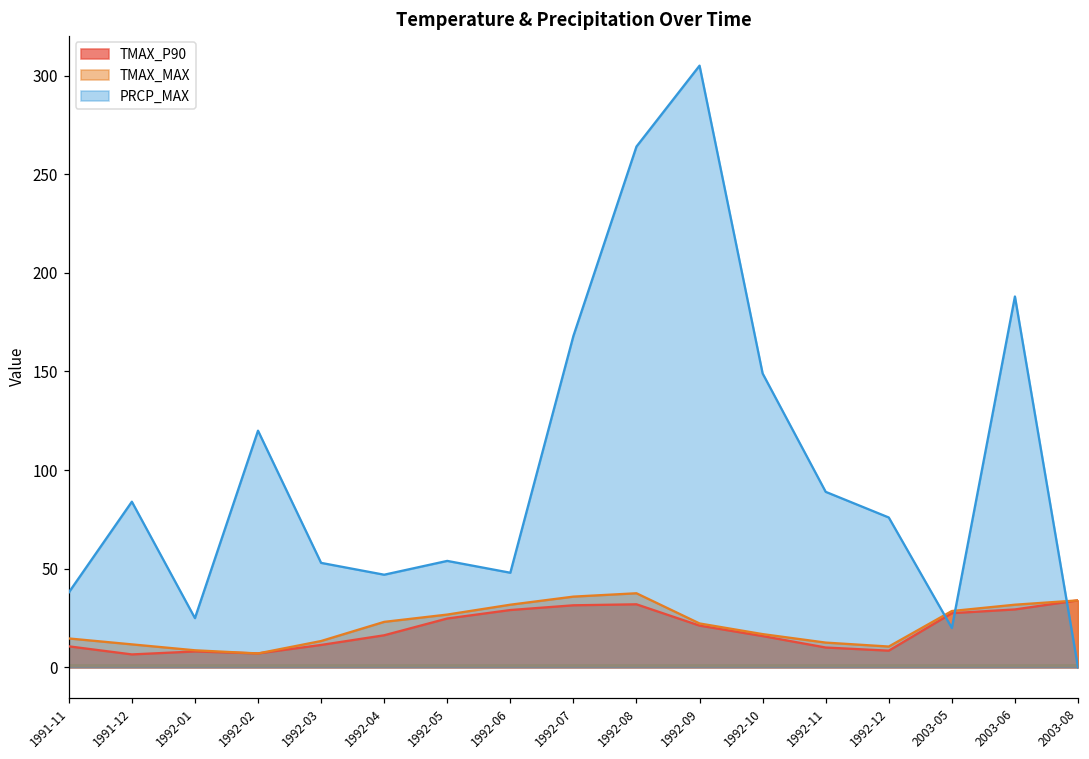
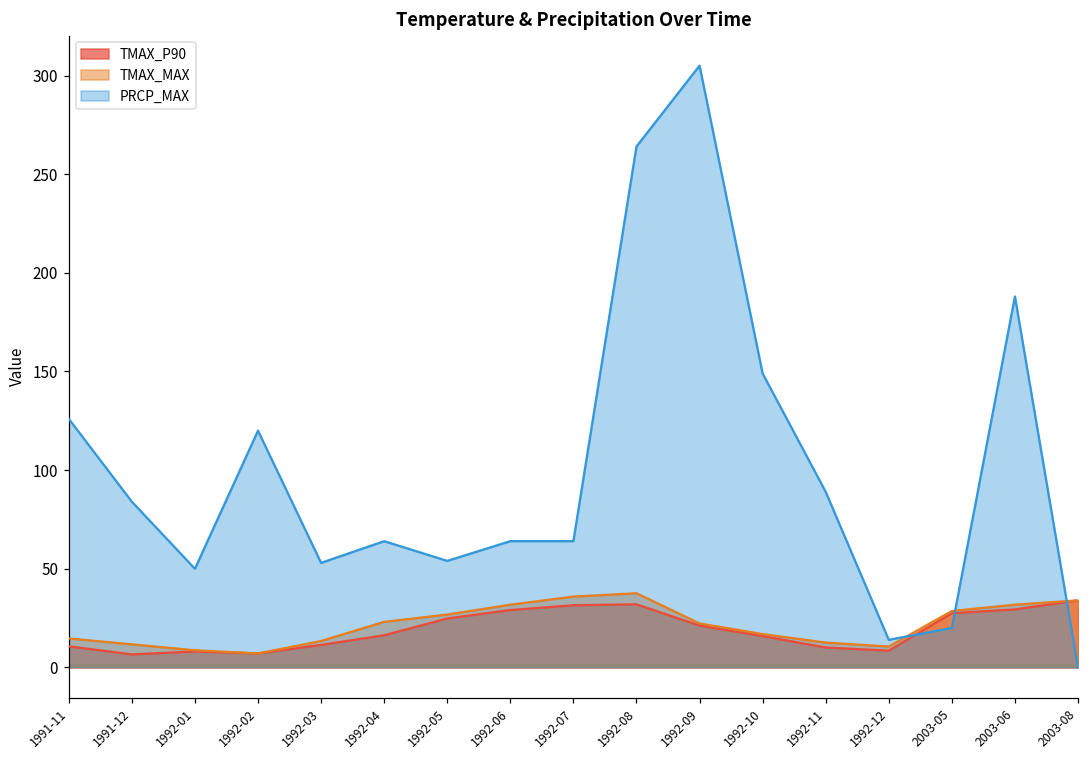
PRCP_MAX, 1991-11: 38 -> 126
PRCP_MAX, 1992-01: 25 -> 50
PRCP_MAX, 1992-04: 47 -> 64
PRCP_MAX, 1992-06: 48 -> 64
PRCP_MAX, 1992-07: 168 -> 64
PRCP_MAX, 1992-12: 76 -> 14
